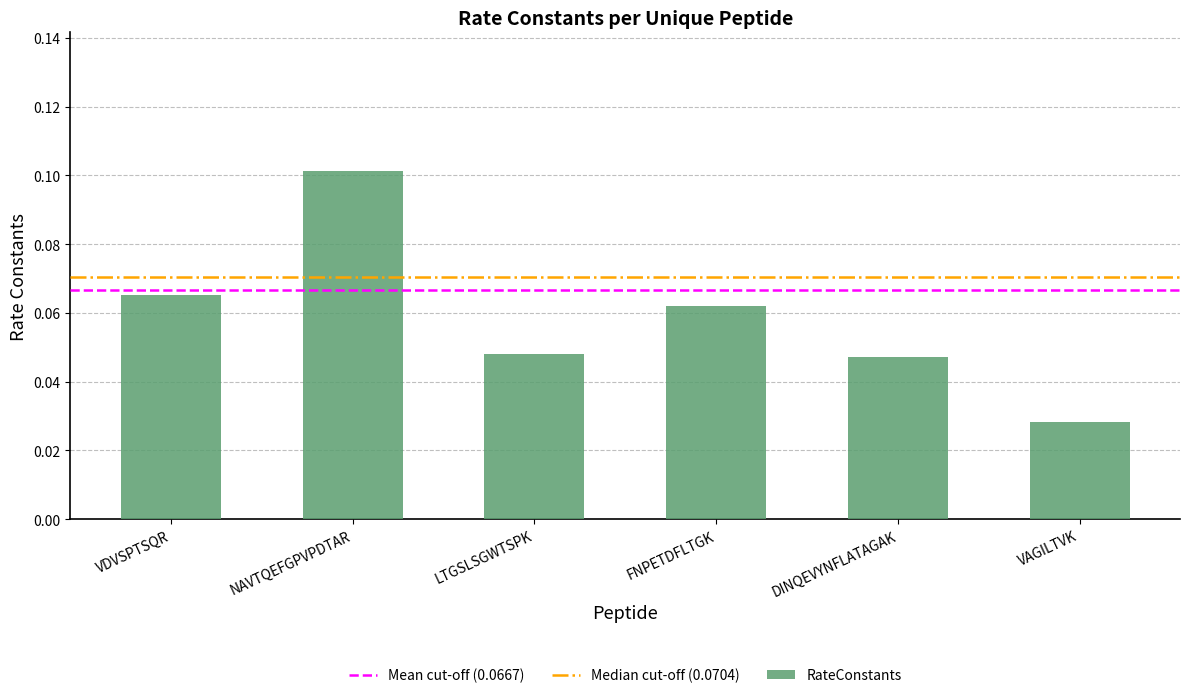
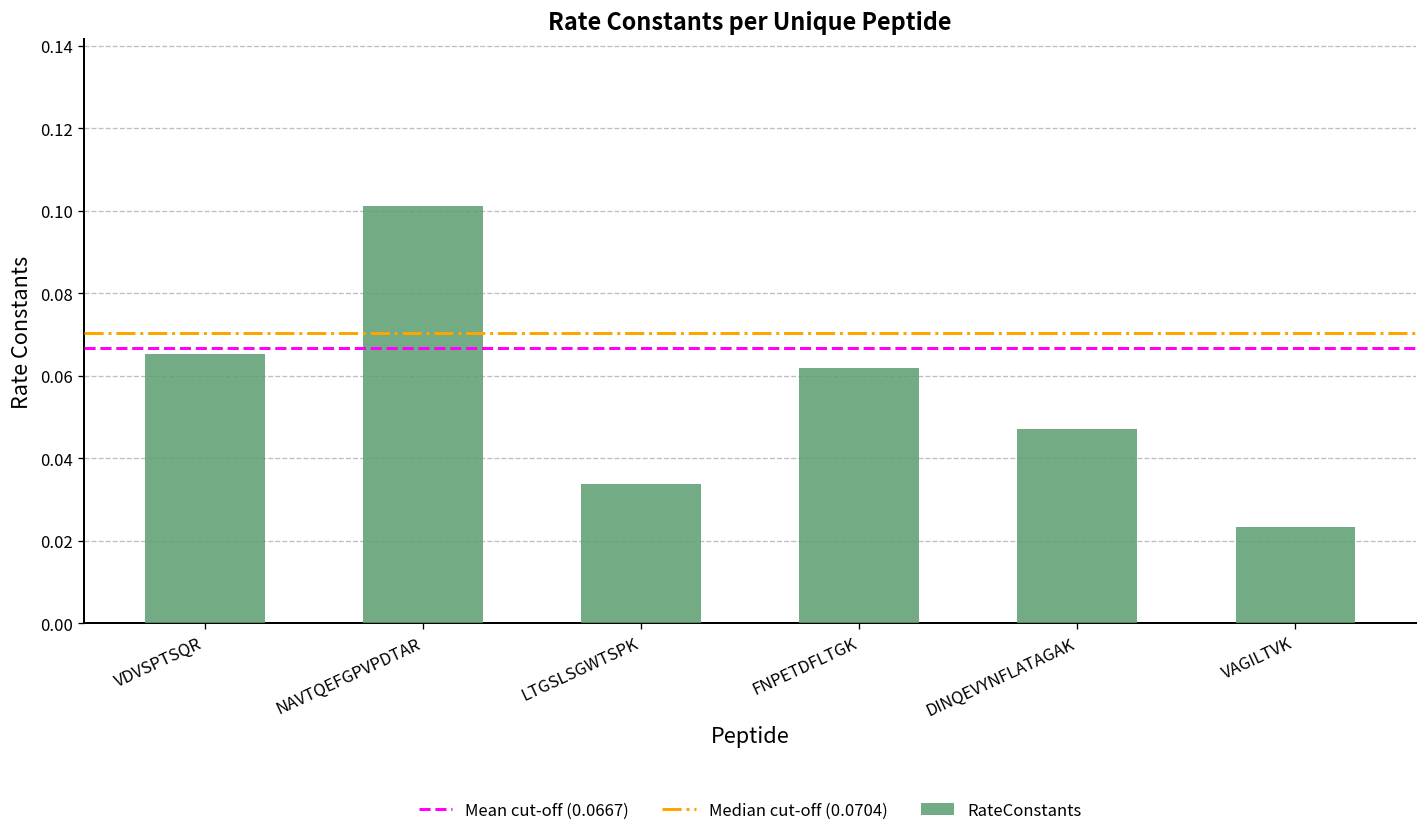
LTGSLSGWTSPK: 0.048 -> 0.034
VAGILTVK: 0.028 -> 0.023
